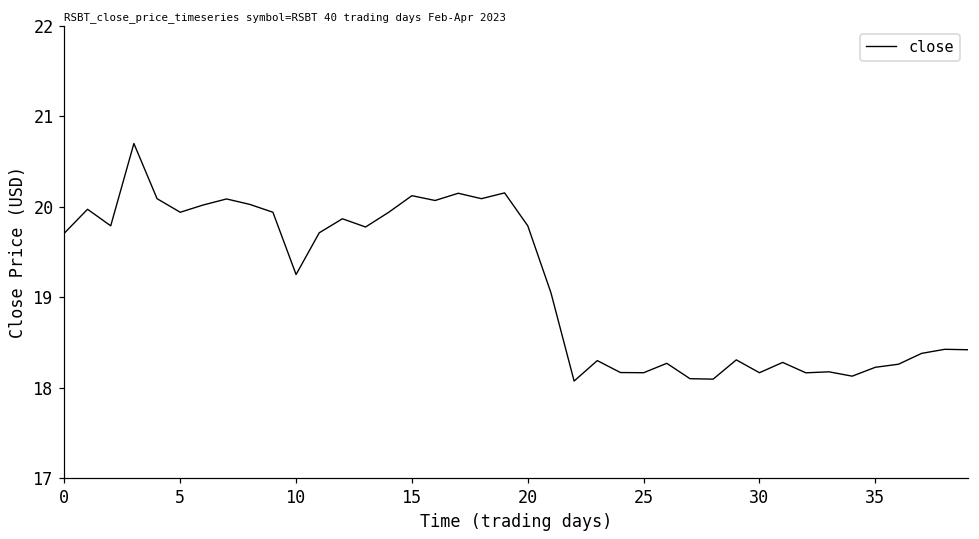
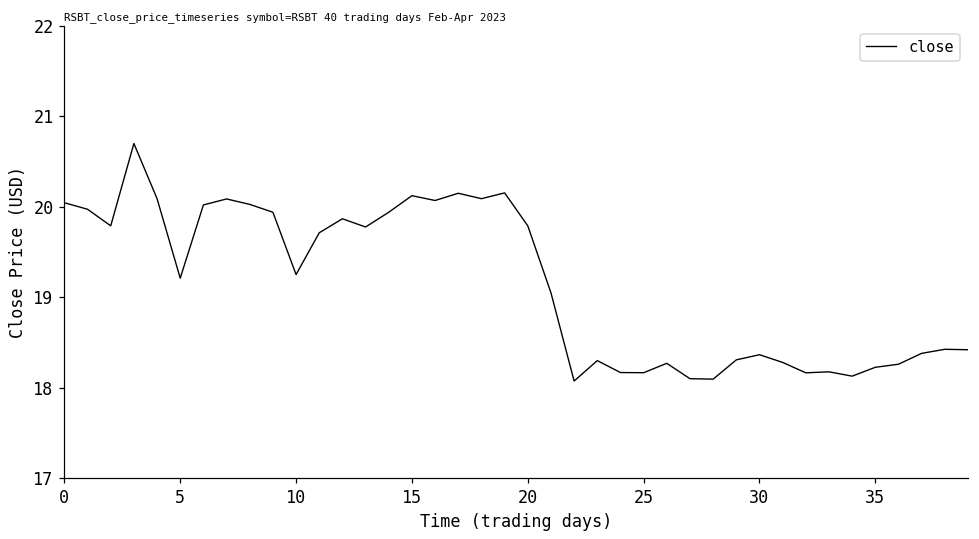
0: 19.7 -> 20.0
5: 19.9 -> 19.2
30: 18.2 -> 18.4
